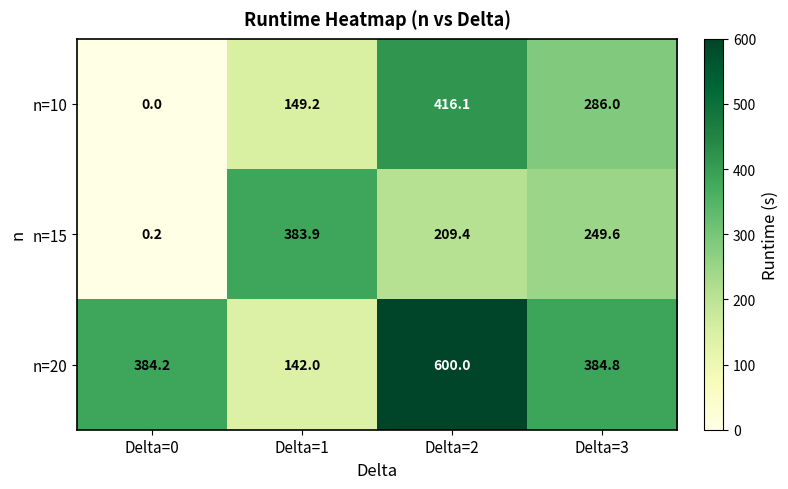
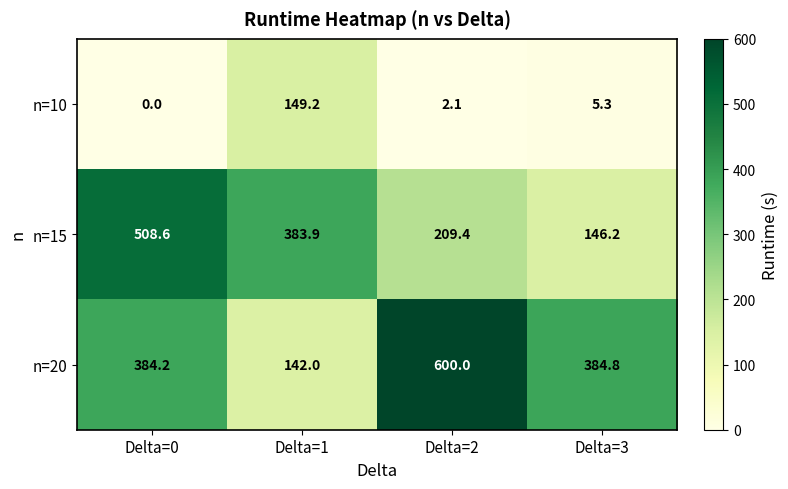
n=10, Delta=2: 416.1 -> 2.1
n=10, Delta=3: 286.0 -> 5.3
n=15, Delta=0: 0.2 -> 508.6
n=15, Delta=3: 249.6 -> 146.2
